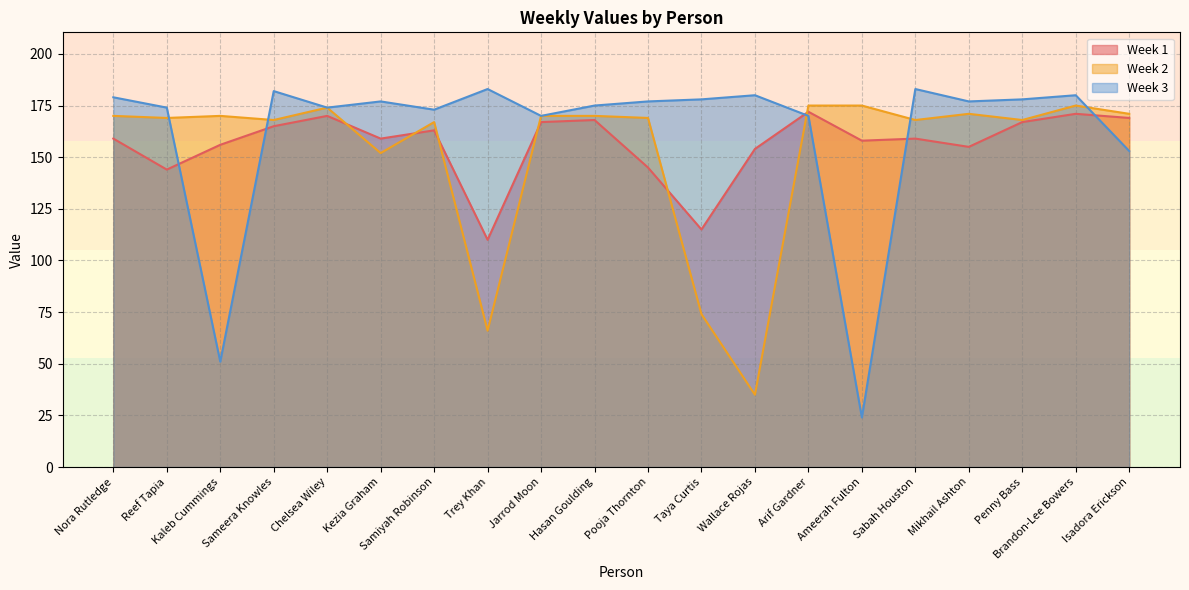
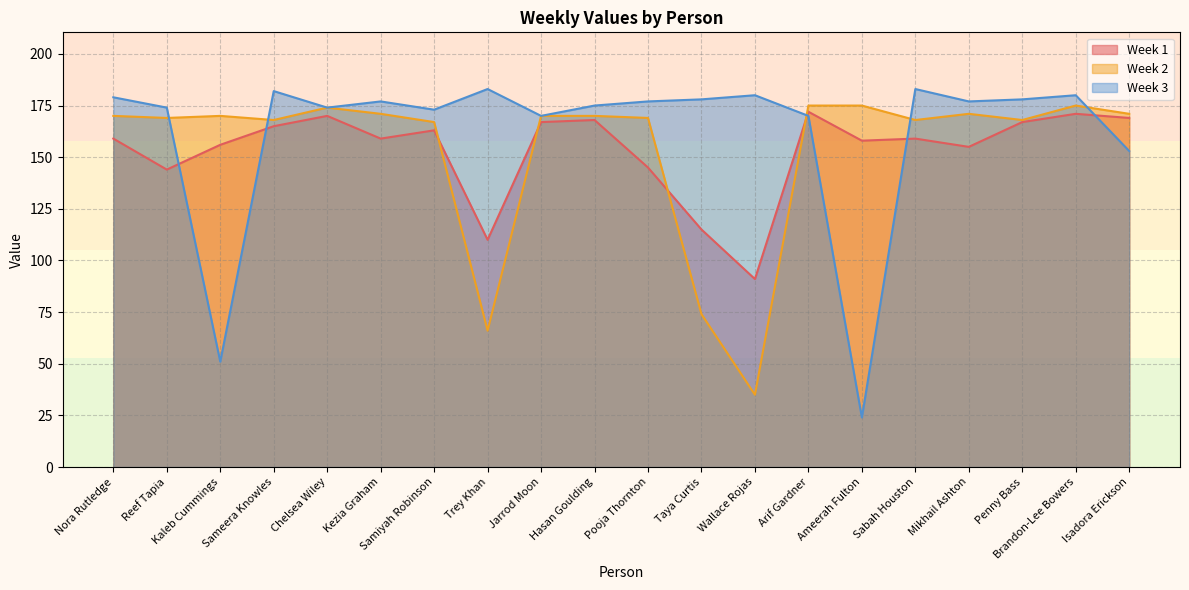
Week 2, Kezia Graham: 152 -> 171
Week 1, Wallace Rojas: 154 -> 91
